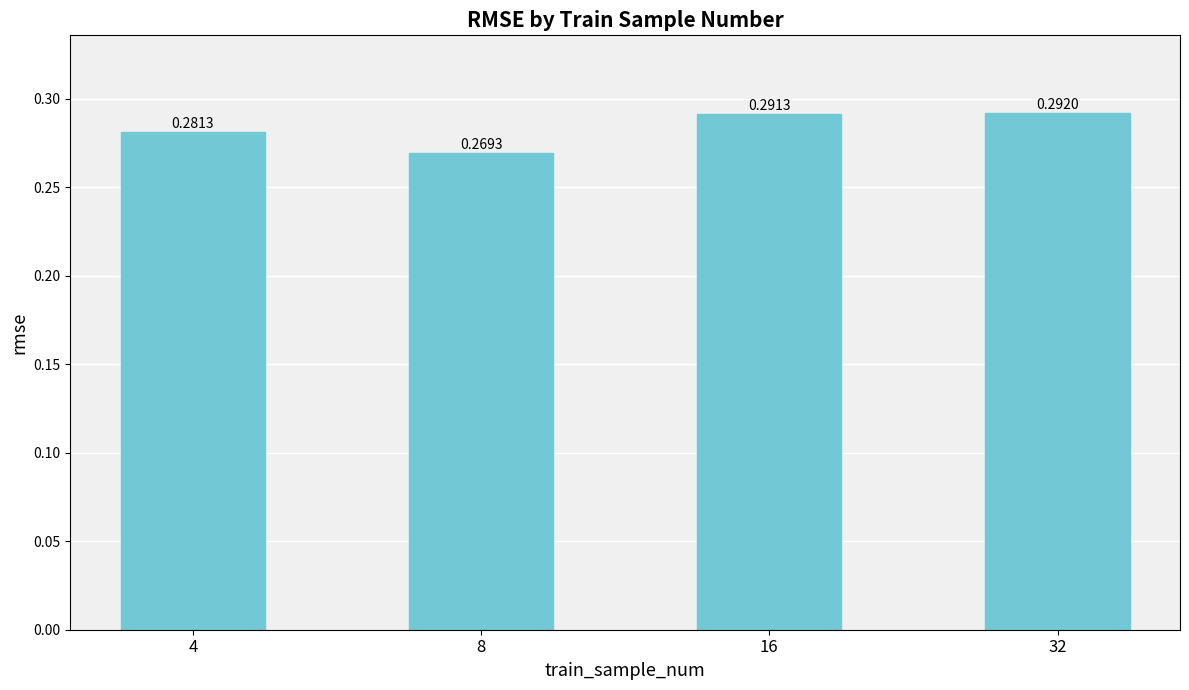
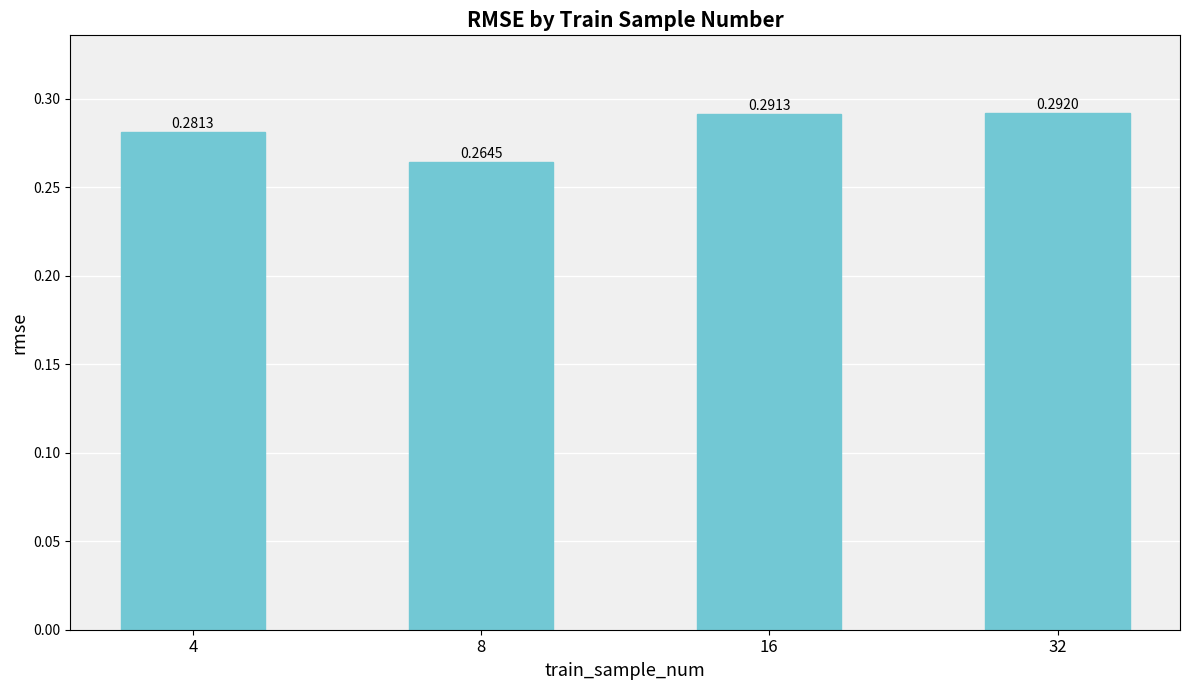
8: 0.2693 -> 0.2645
